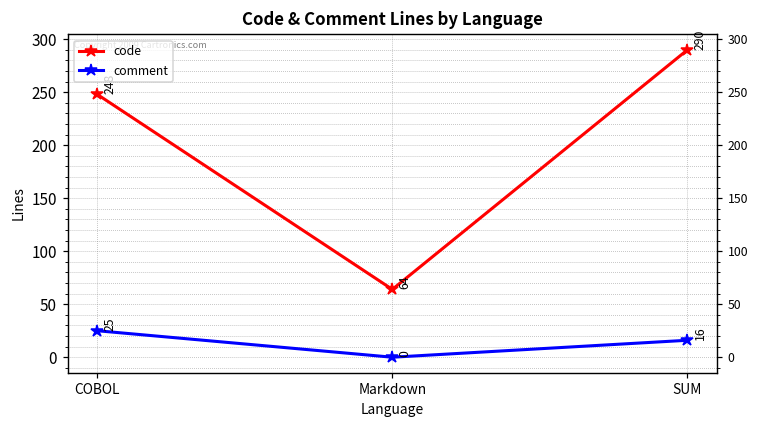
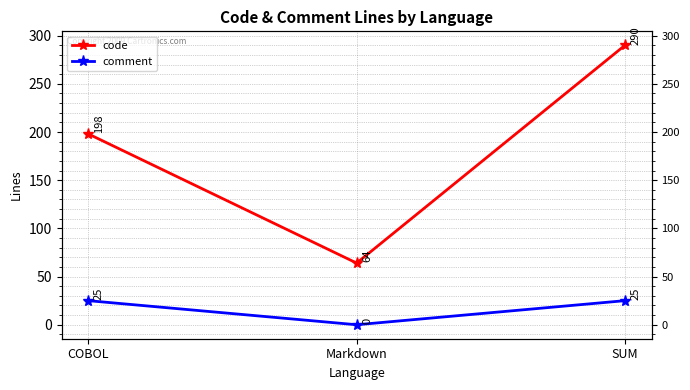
code, COBOL: 250 -> 200
comment, SUM: 16 -> 25
